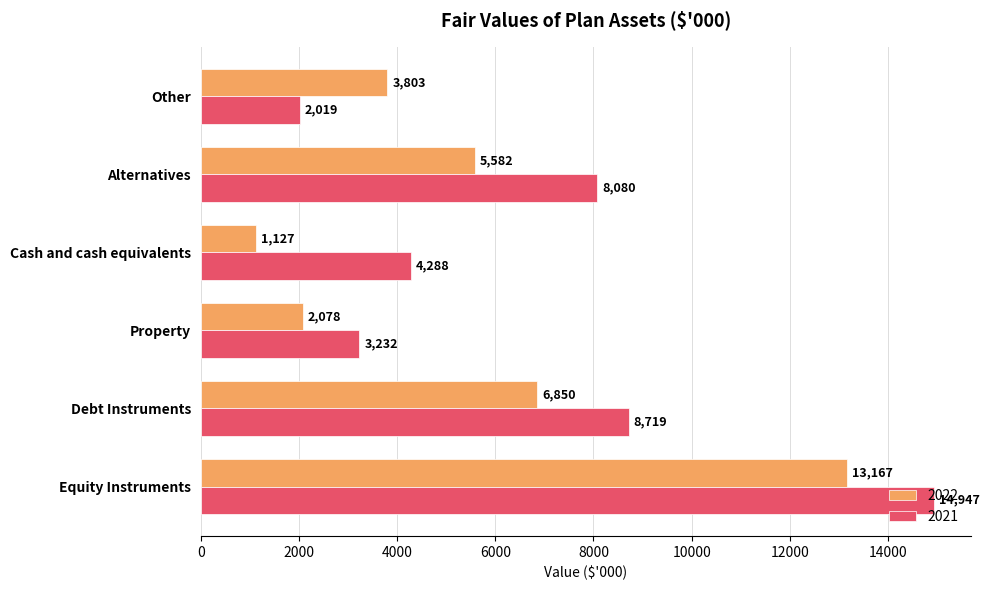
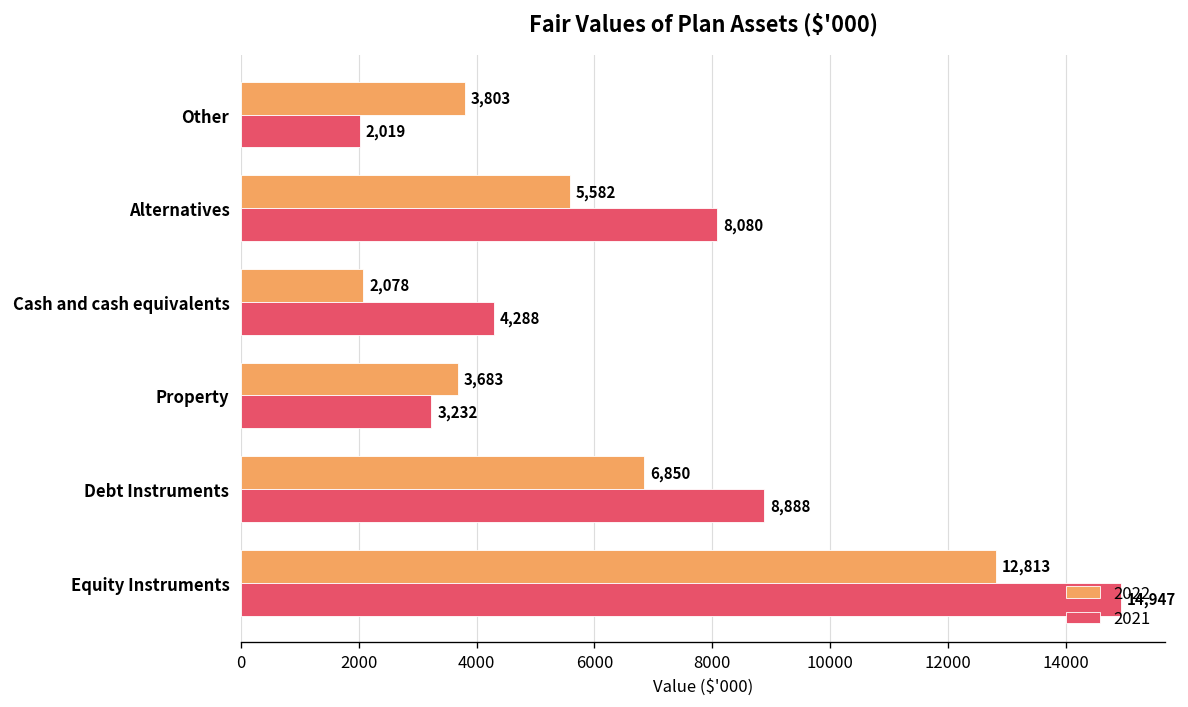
2022, Cash and cash equivalents: 1,127 -> 2,078
2022, Property: 2,078 -> 3,683
2021, Debt Instruments: 8,719 -> 8,888
2022, Equity Instruments: 13,167 -> 12,813
